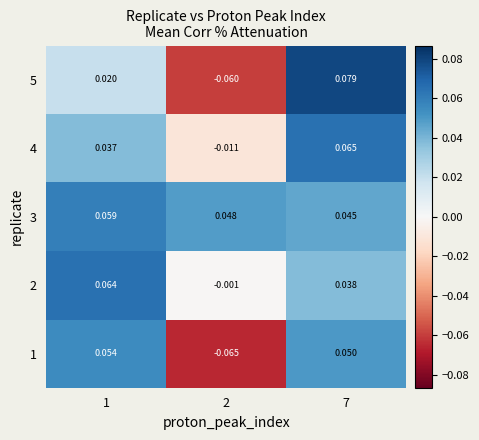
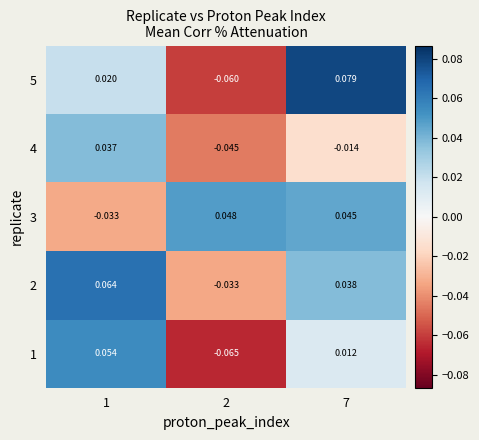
4, 2: -0.011 -> -0.045
4, 7: 0.065 -> -0.014
3, 1: 0.059 -> -0.033
2, 2: -0.001 -> -0.033
1, 7: 0.050 -> 0.012
